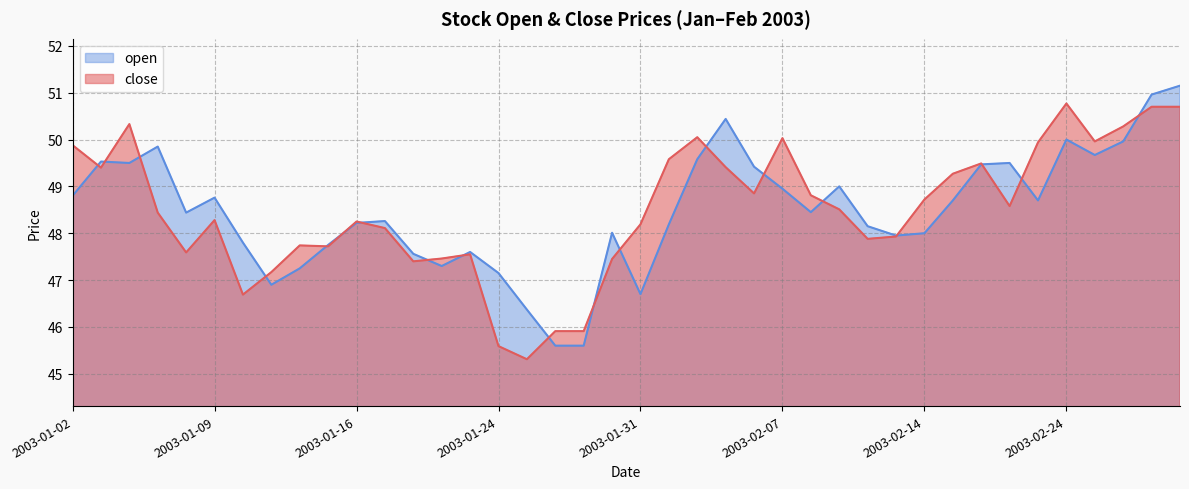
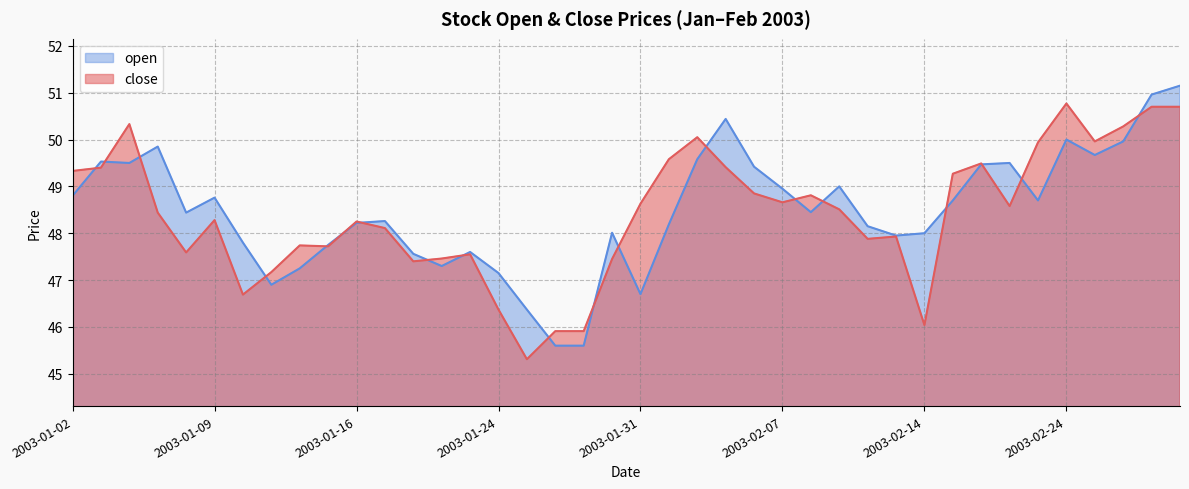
close, 2003-01-02: 49.9 -> 49.3
close, 2003-01-24: 45.6 -> 46.4
close, 2003-01-31: 48.2 -> 48.6
close, 2003-02-07: 50.0 -> 48.7
close, 2003-02-14: 48.7 -> 46.0
